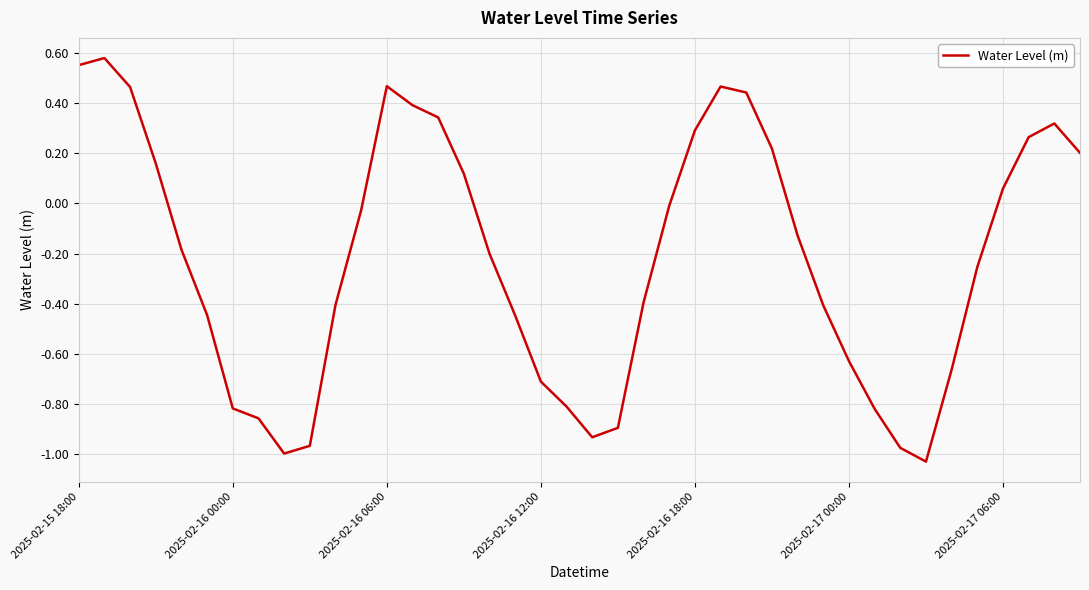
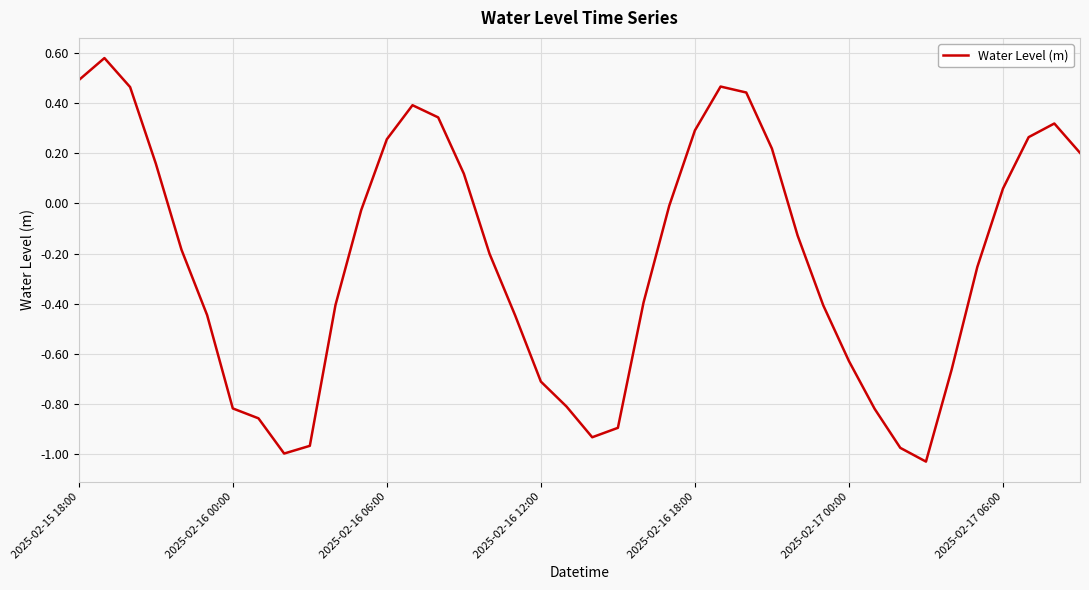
2025-02-15 18:00: 0.55 -> 0.49
2025-02-16 06:00: 0.47 -> 0.26
